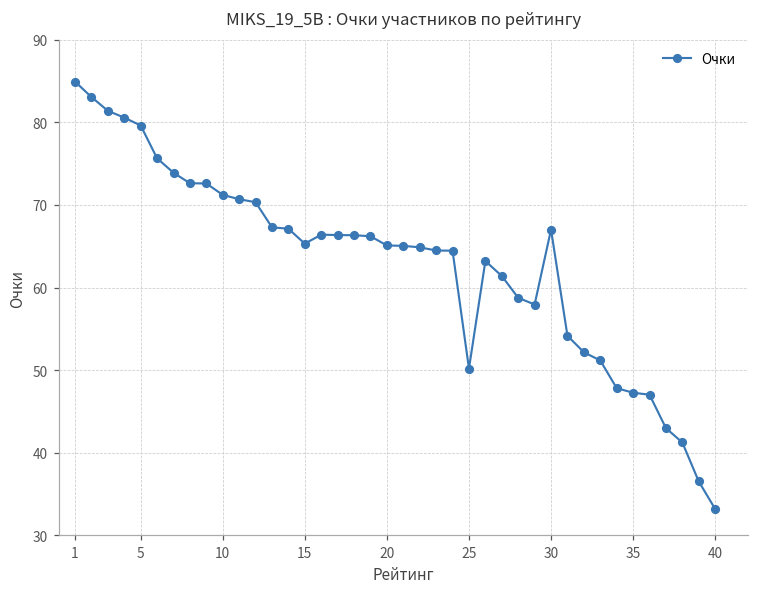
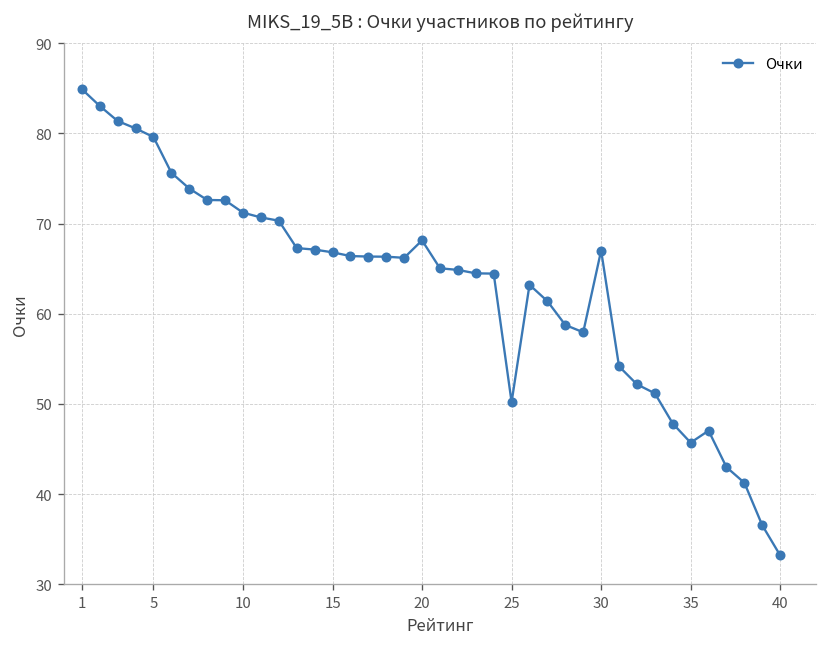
15: 65 -> 67
20: 65 -> 68
35: 47 -> 46
